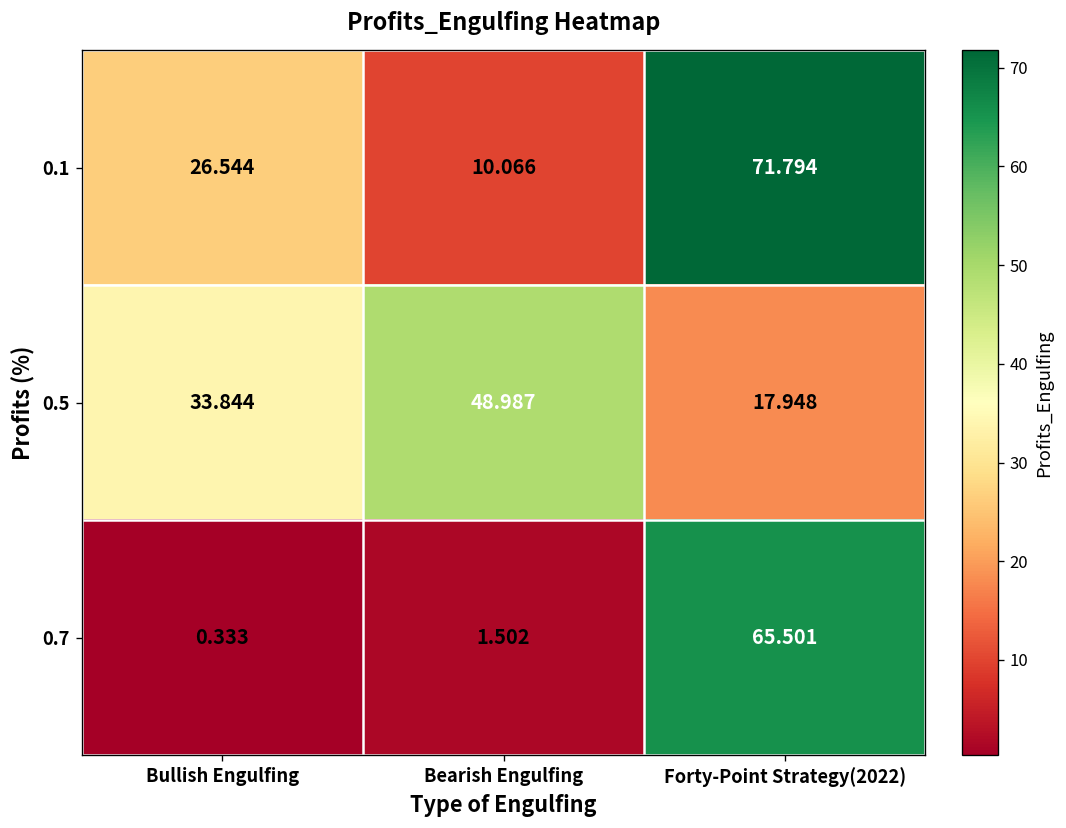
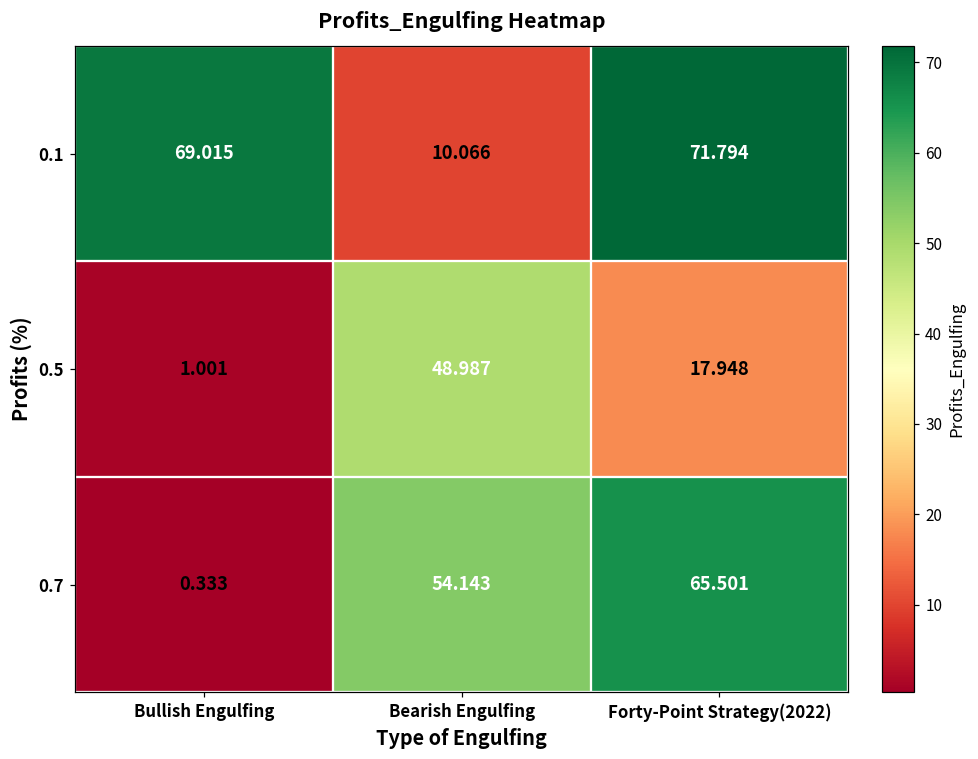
0.1, Bullish Engulfing: 26.544 -> 69.015
0.5, Bullish Engulfing: 33.844 -> 1.001
0.7, Bearish Engulfing: 1.502 -> 54.143
